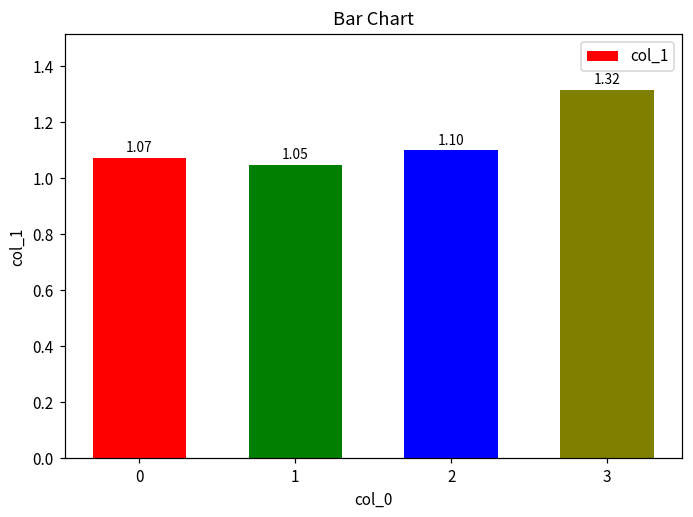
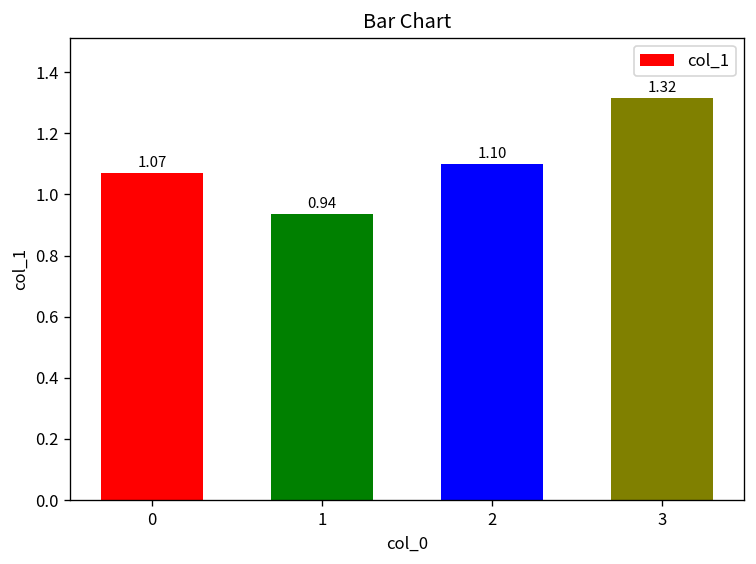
1: 1.05 -> 0.94
